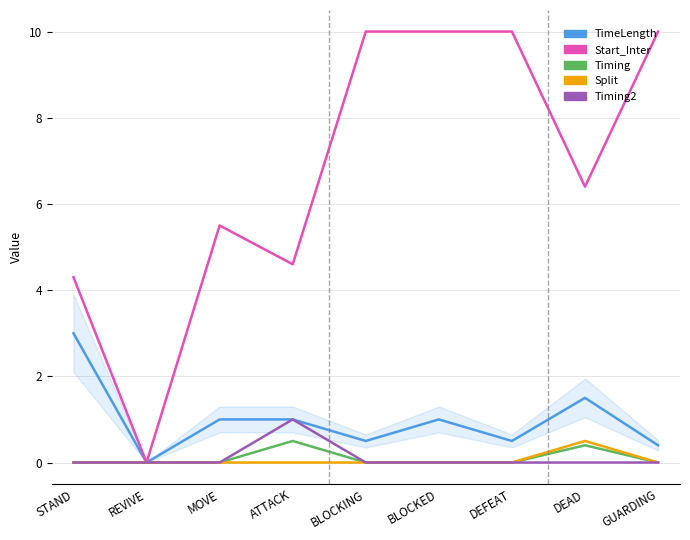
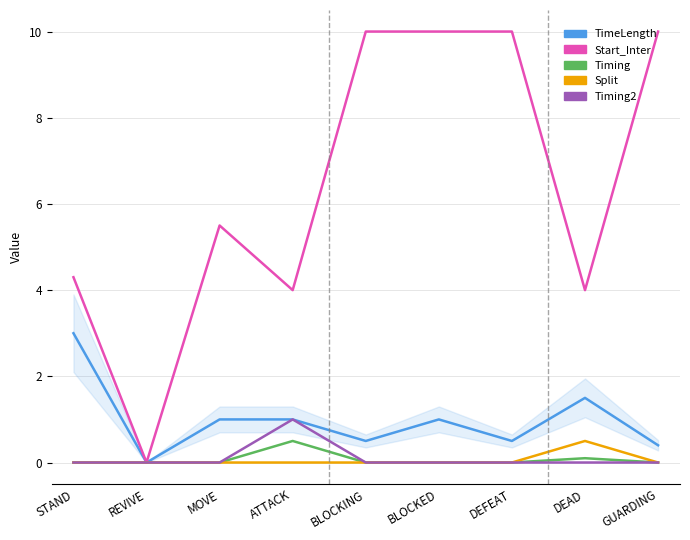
Start_Inter, ATTACK: 4.6 -> 4.0
Start_Inter, DEAD: 6.4 -> 4.0
Timing, DEAD: 0.4 -> 0.1
